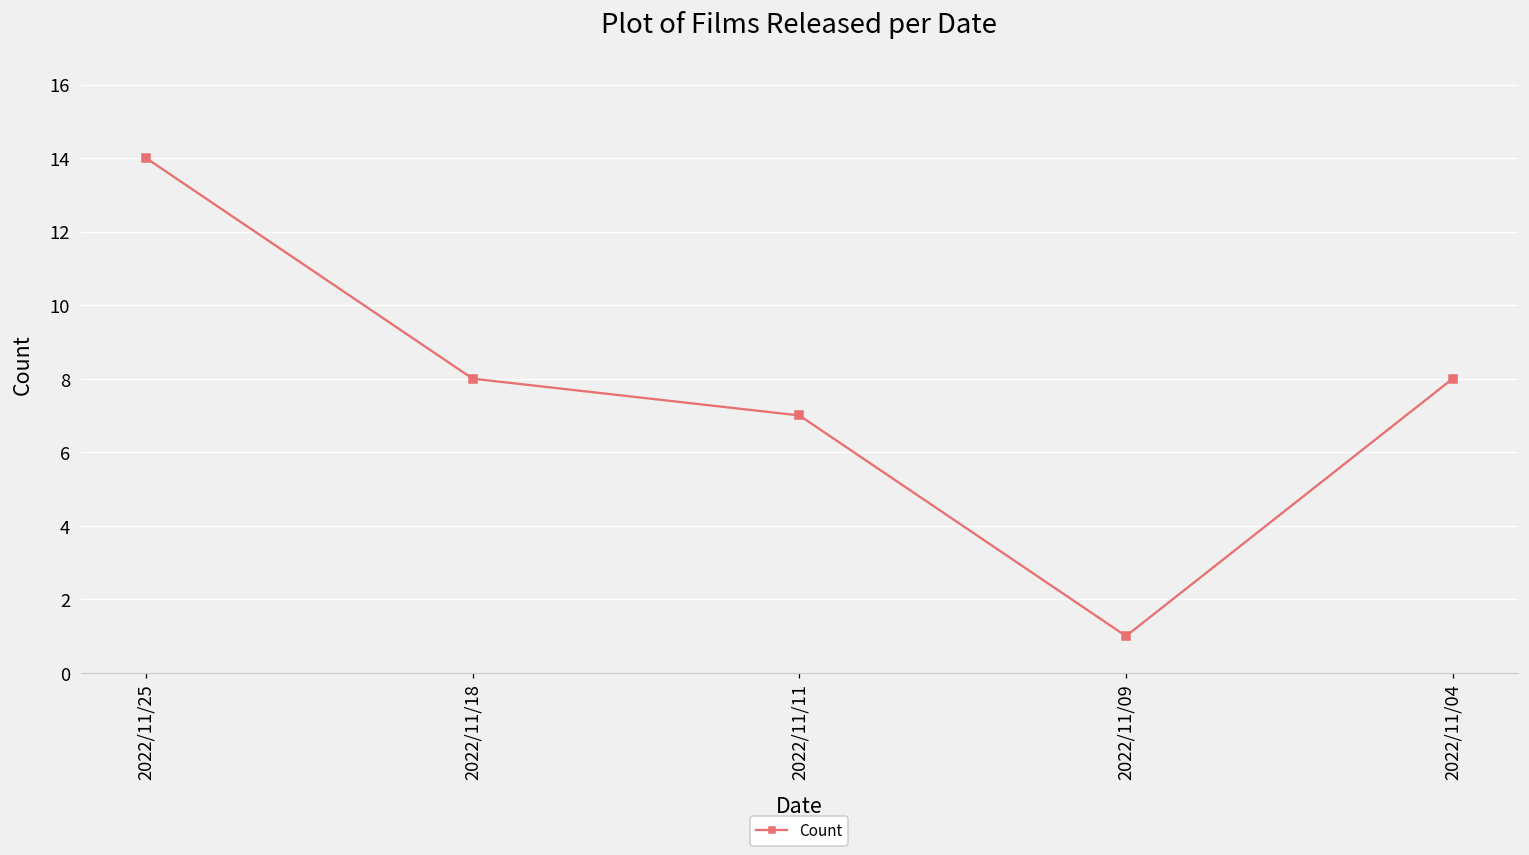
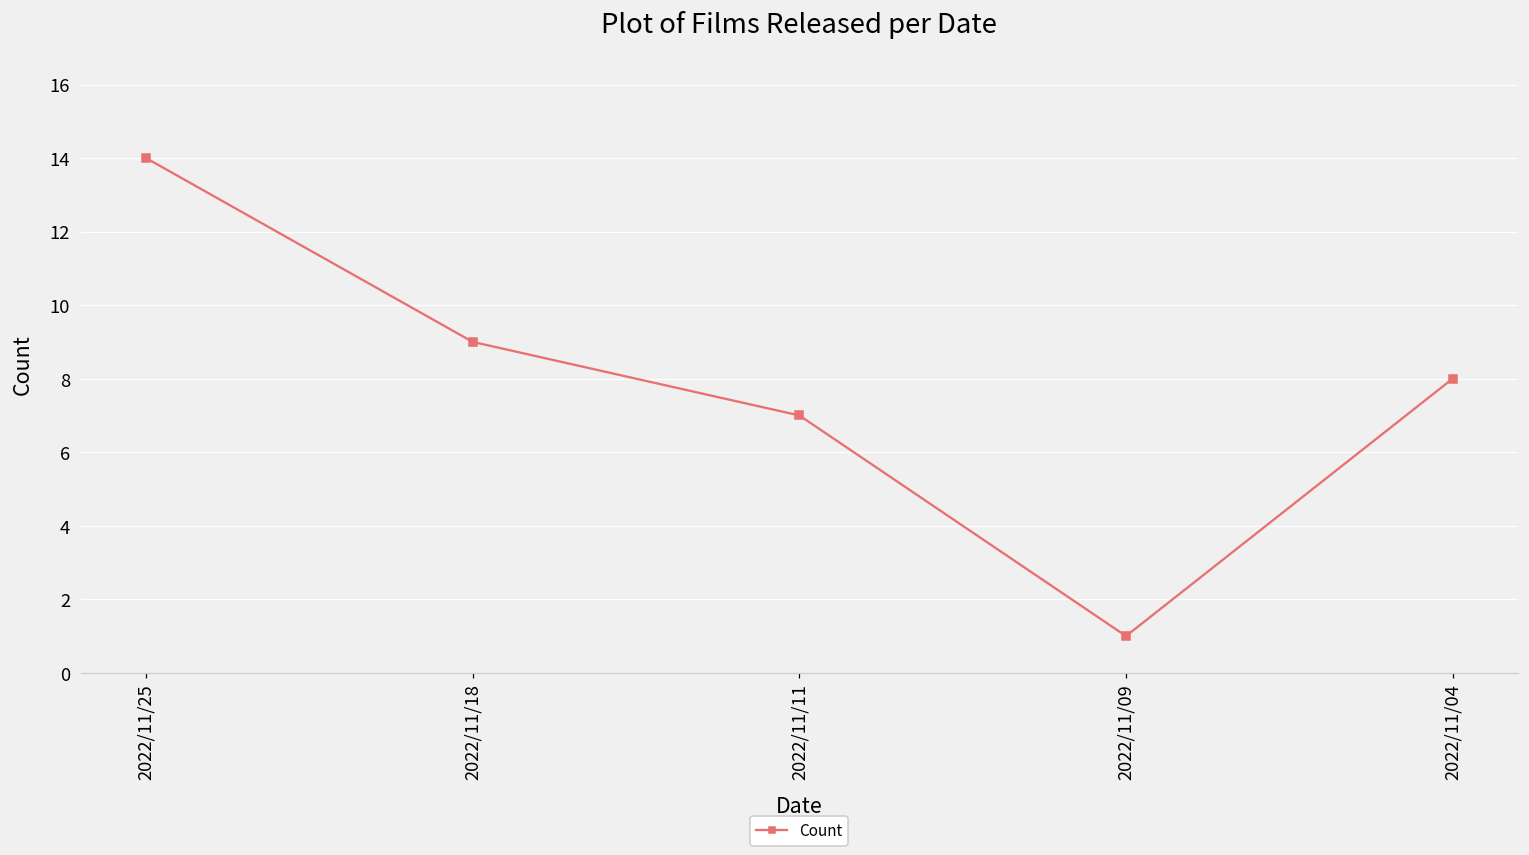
2022/11/18: 8 -> 9
